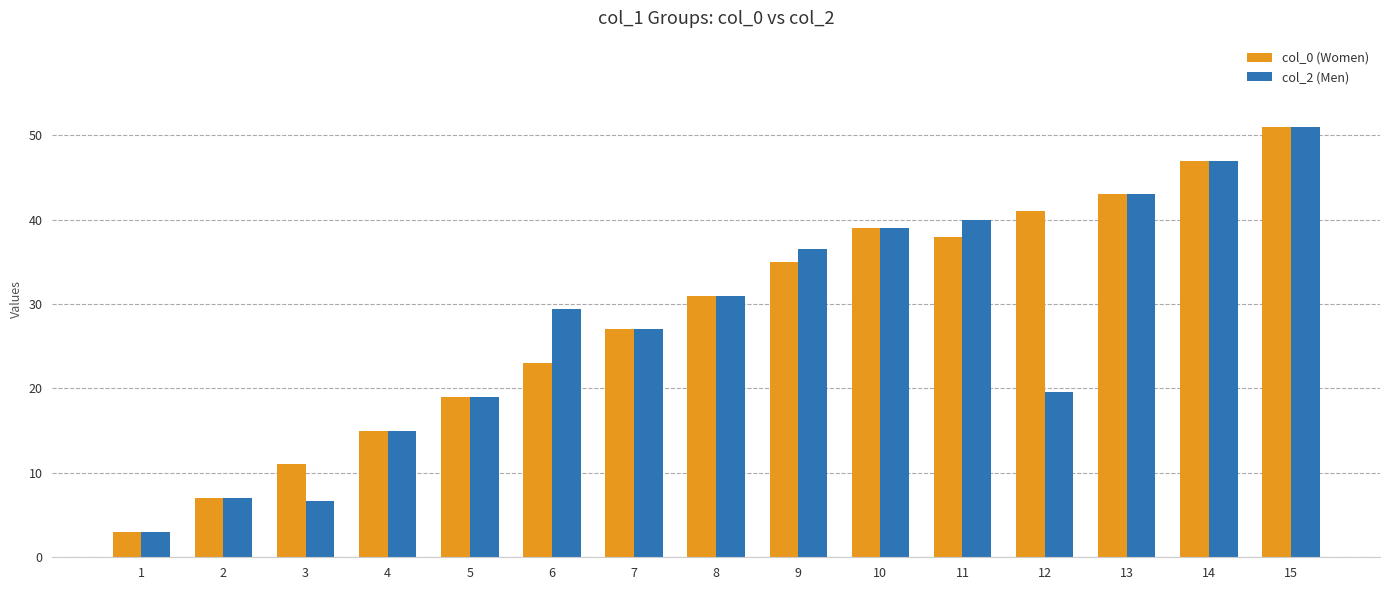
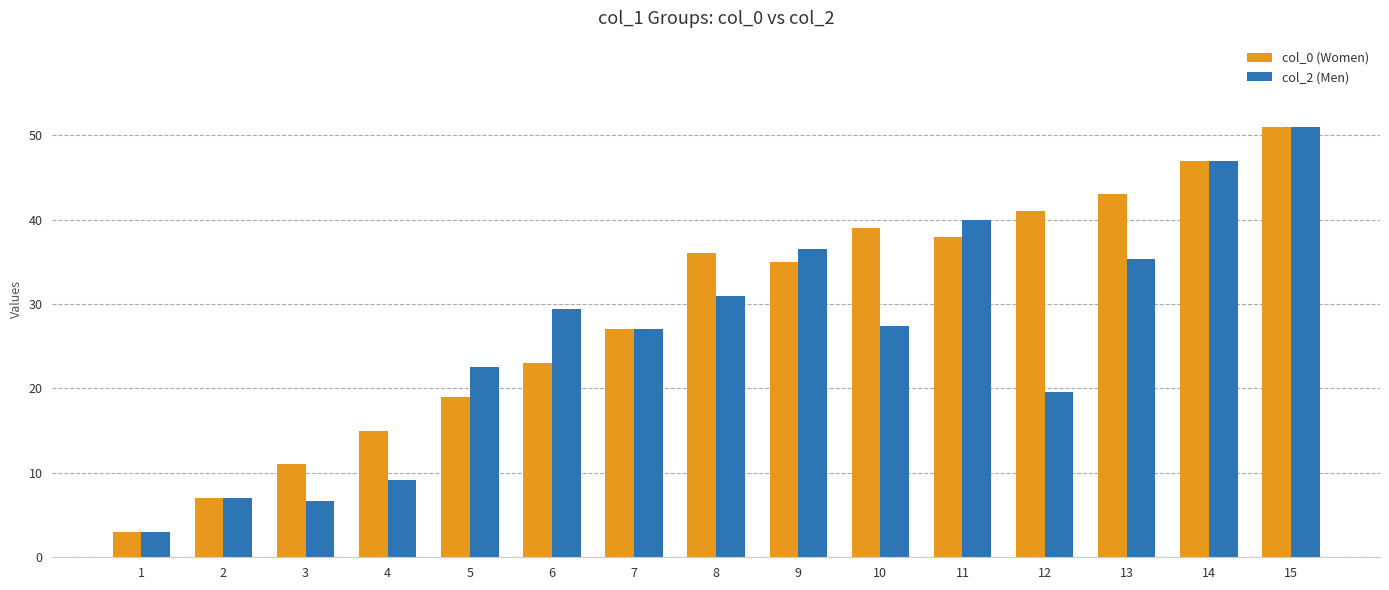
col_2 (Men), 4: 15 -> 9
col_2 (Men), 5: 19 -> 23
col_0 (Women), 8: 31 -> 36
col_2 (Men), 10: 39 -> 27
col_2 (Men), 13: 43 -> 35
